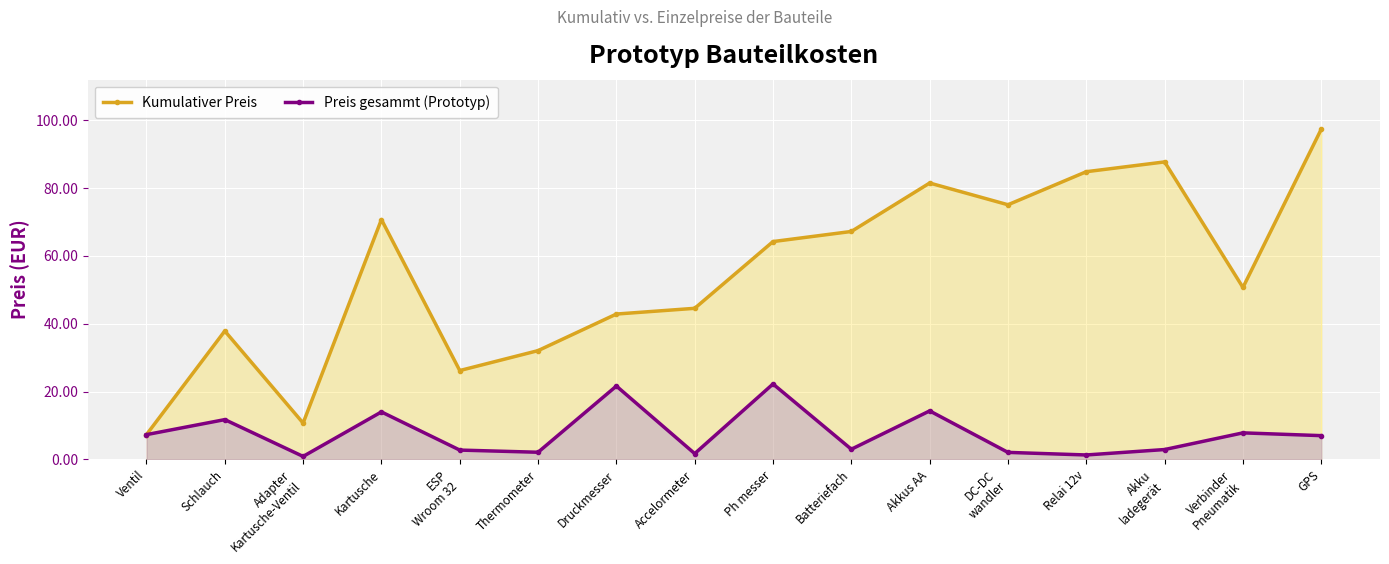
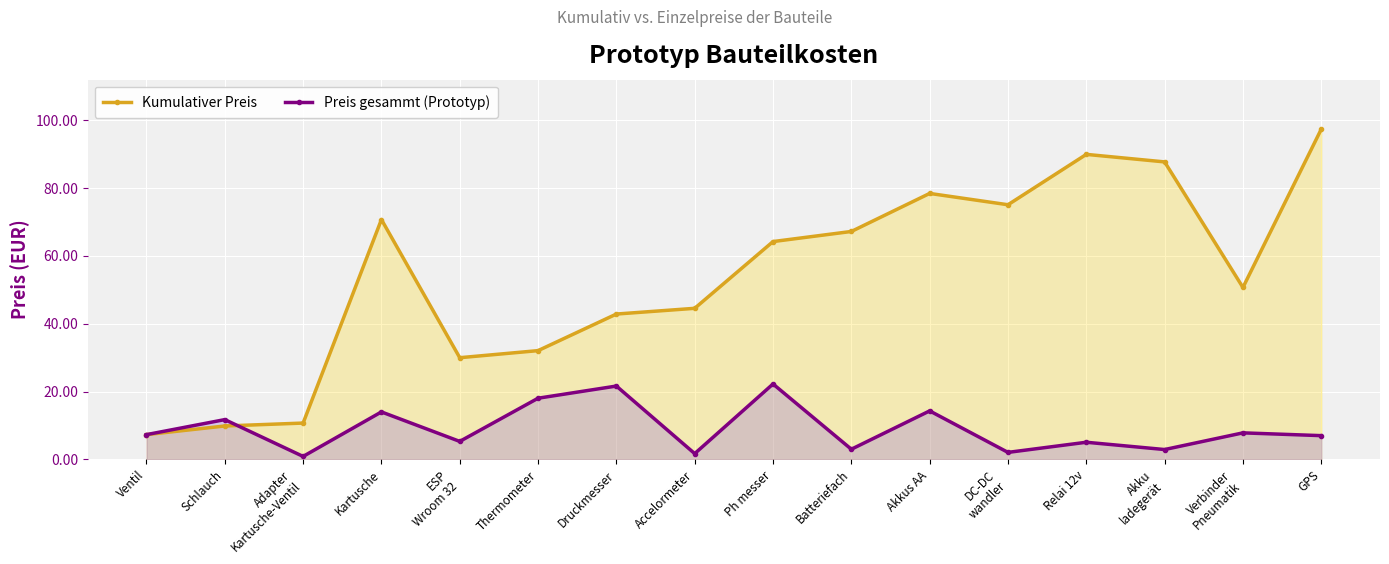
Kumulativer Preis, Schlauch: 38 -> 10
Kumulativer Preis, ESP Wroom 32: 26 -> 30
Preis gesammt (Prototyp), ESP Wroom 32: 3 -> 5
Preis gesammt (Prototyp), Thermometer: 2 -> 18
Kumulativer Preis, Akkus AA: 82 -> 78
Kumulativer Preis, Relai 12v: 85 -> 90
Preis gesammt (Prototyp), Relai 12v: 1 -> 5
